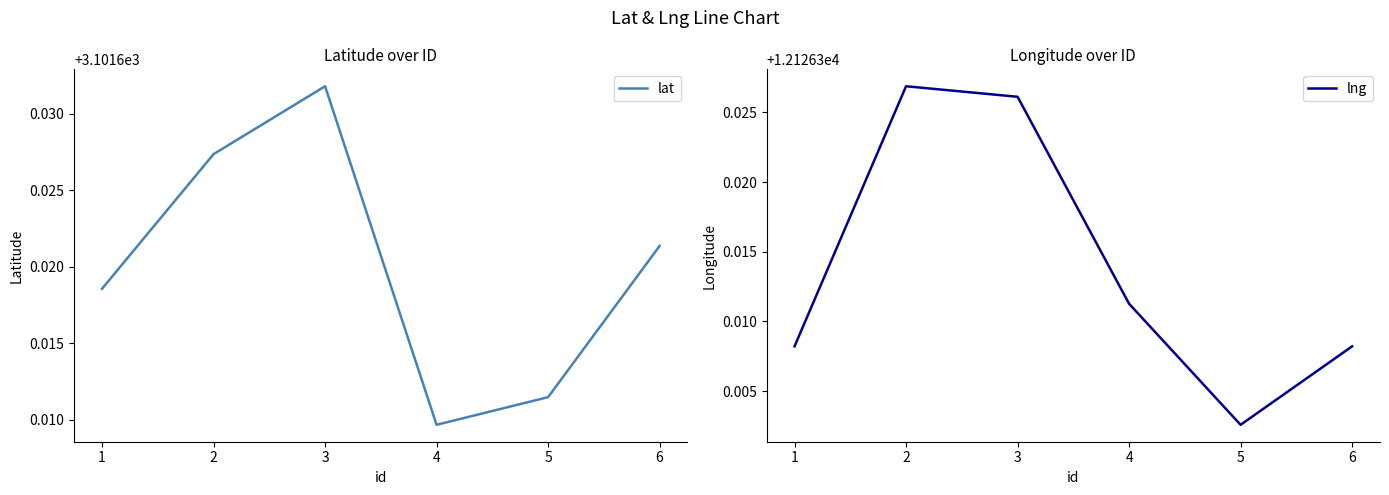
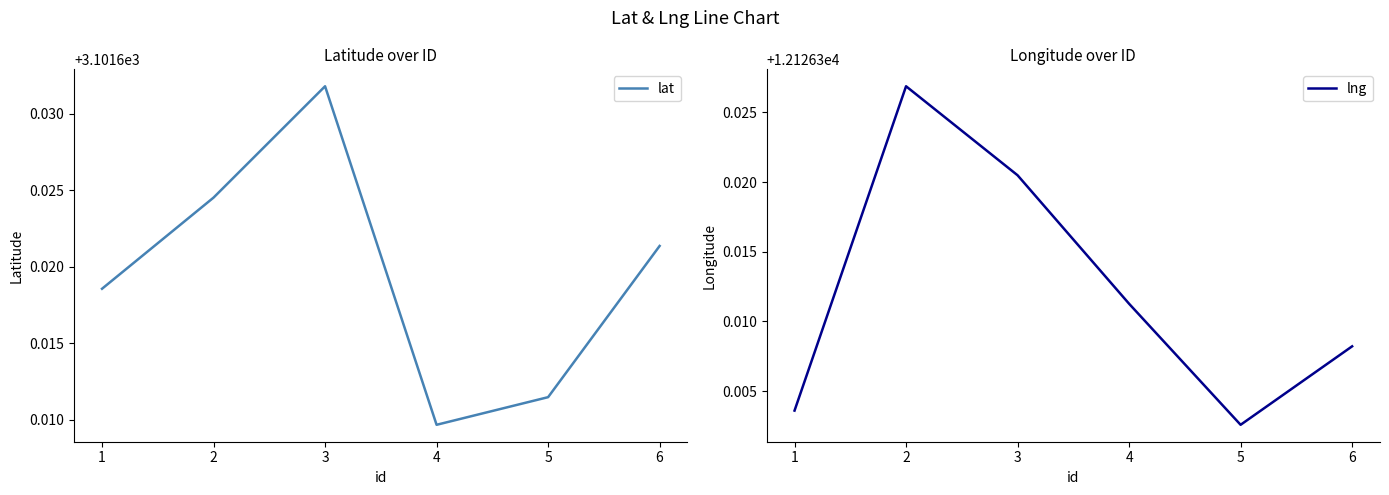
Latitude over ID, 2: 3101.6274 -> 3101.6245
Longitude over ID, 1: 12126.3082 -> 12126.3036
Longitude over ID, 3: 12126.3261 -> 12126.3205
